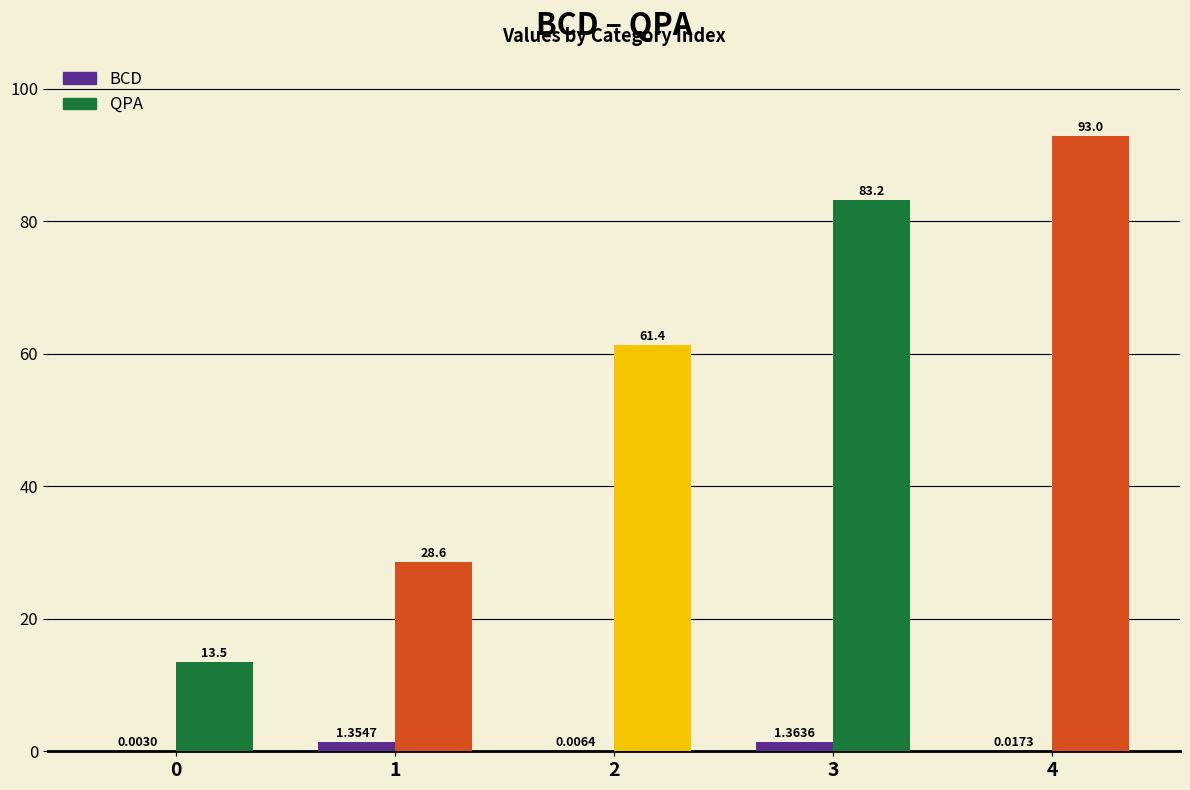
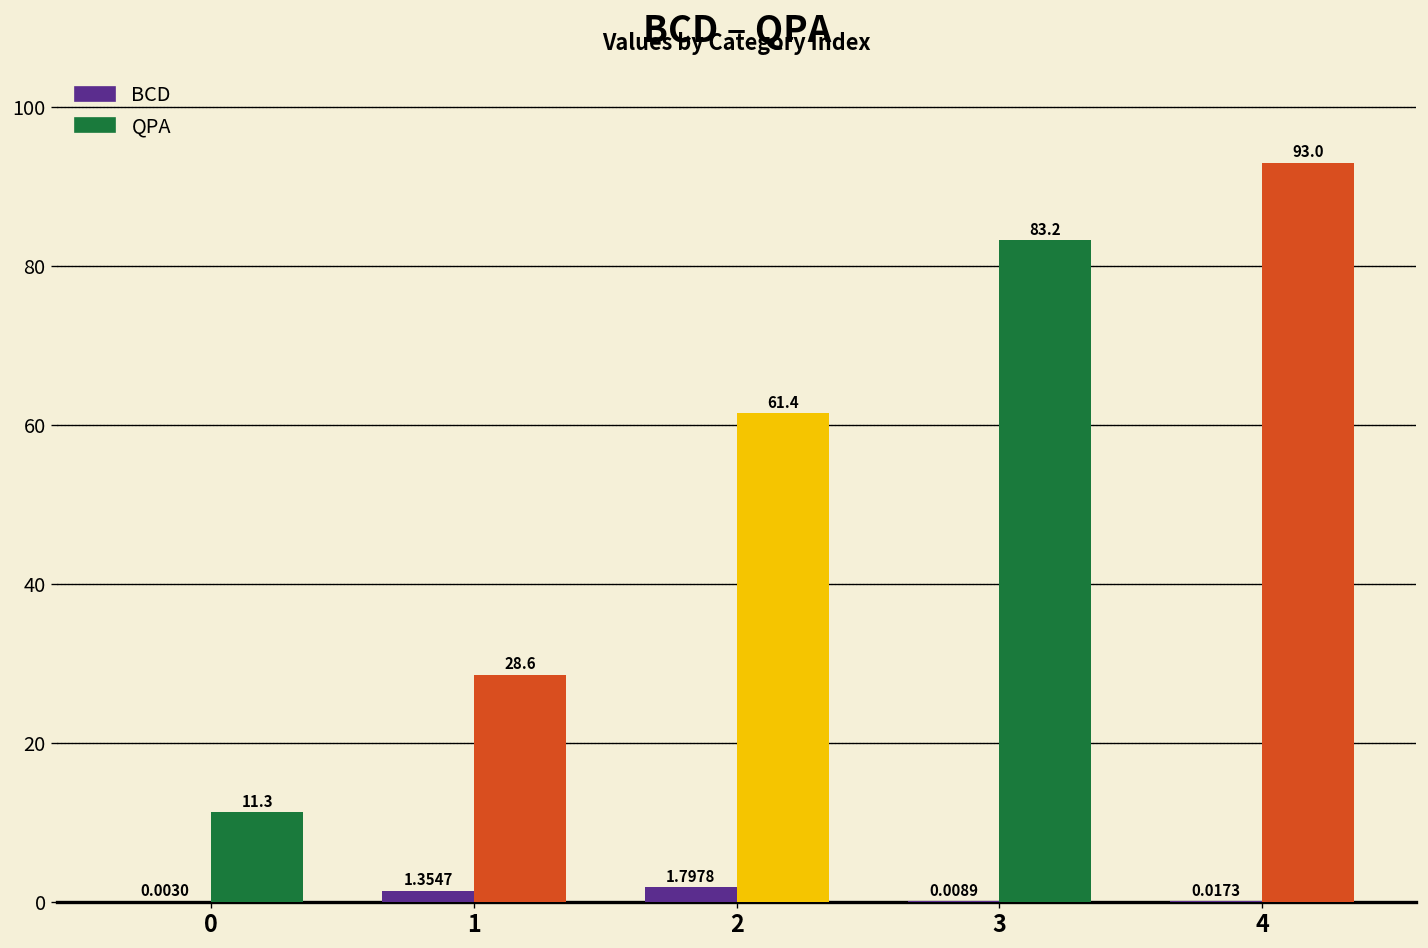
QPA, 0: 13.5 -> 11.3
BCD, 2: 0.0064 -> 1.7978
BCD, 3: 1.3636 -> 0.0089
